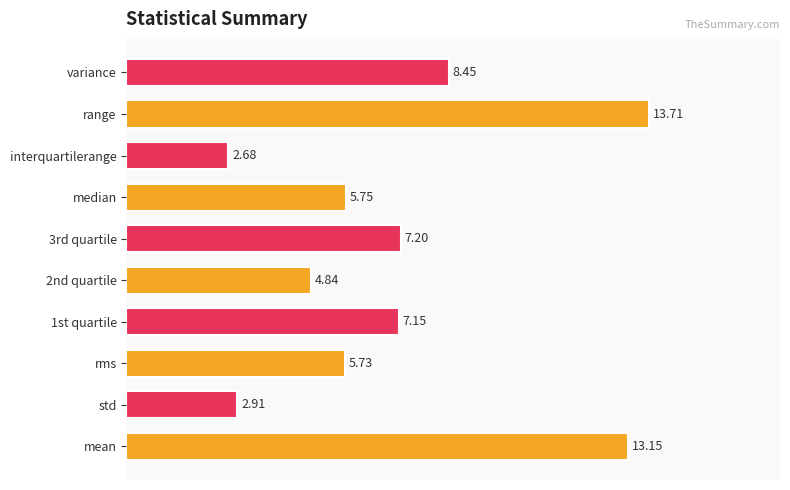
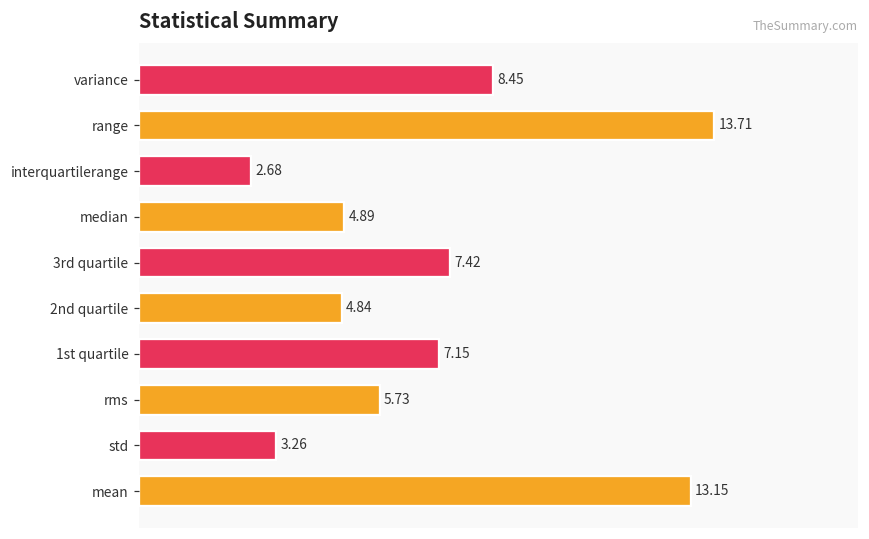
median: 5.75 -> 4.89
3rd quartile: 7.20 -> 7.42
std: 2.91 -> 3.26
